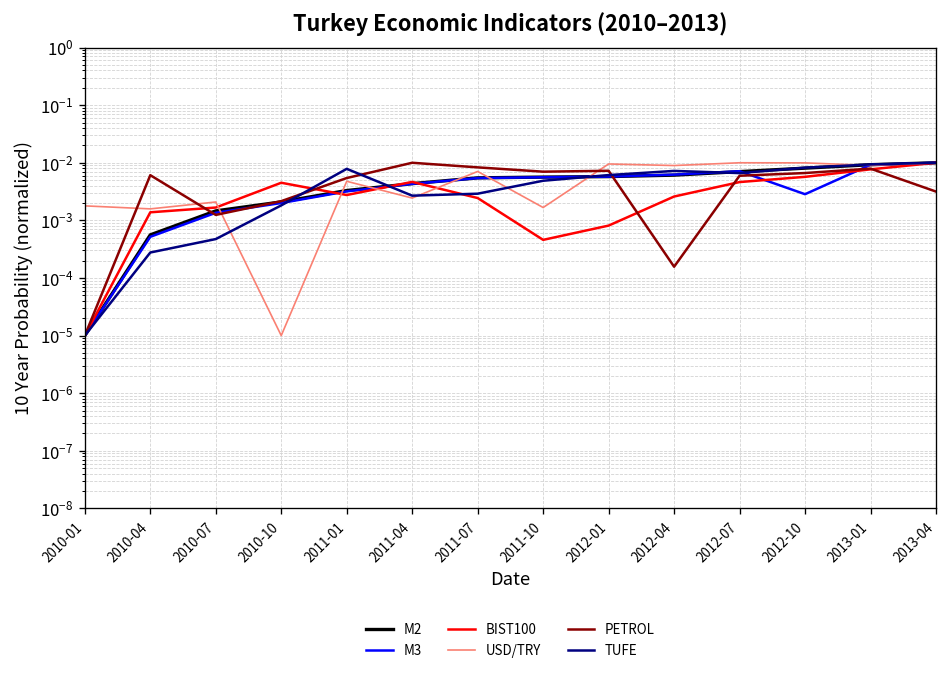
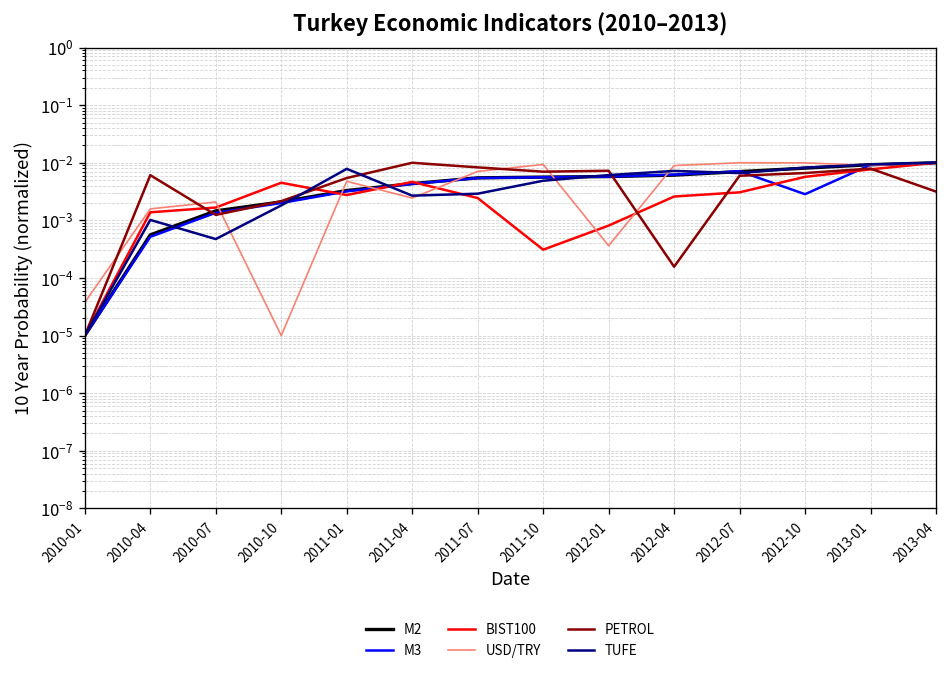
USD/TRY, 2010-01: 0.0018 -> 0.00004
TUFE, 2010-04: 0.0003 -> 0.0010
BIST100, 2011-10: 0.0005 -> 0.0003
USD/TRY, 2011-10: 0.0017 -> 0.009
USD/TRY, 2012-01: 0.010 -> 0.0004
BIST100, 2012-07: 0.005 -> 0.003
